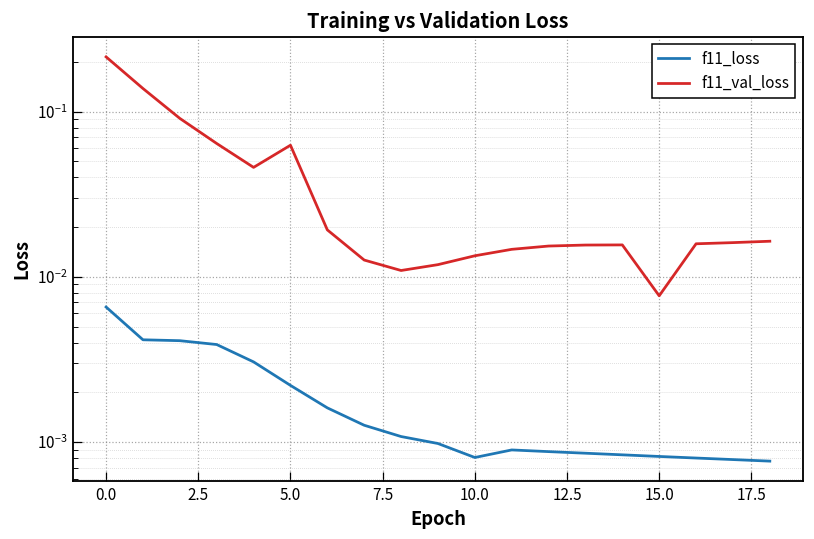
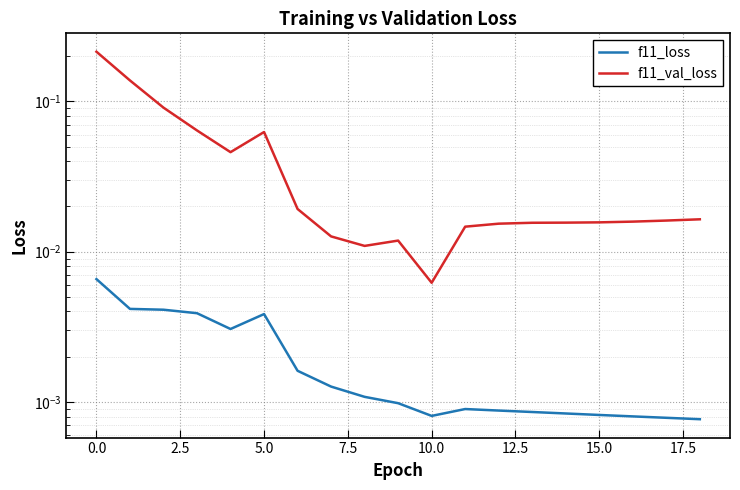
f11_loss, 5.0: 0.0022 -> 0.0038
f11_val_loss, 10.0: 0.013 -> 0.0062
f11_val_loss, 15.0: 0.008 -> 0.016
